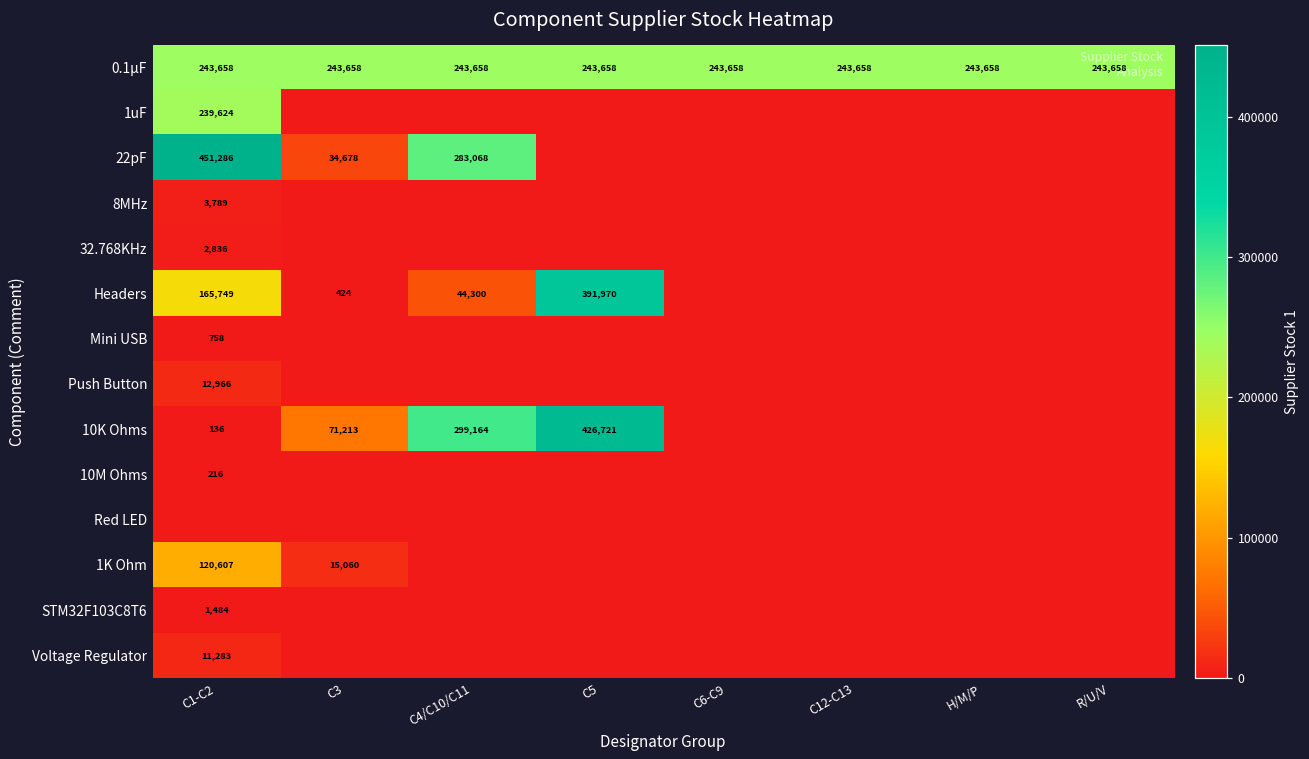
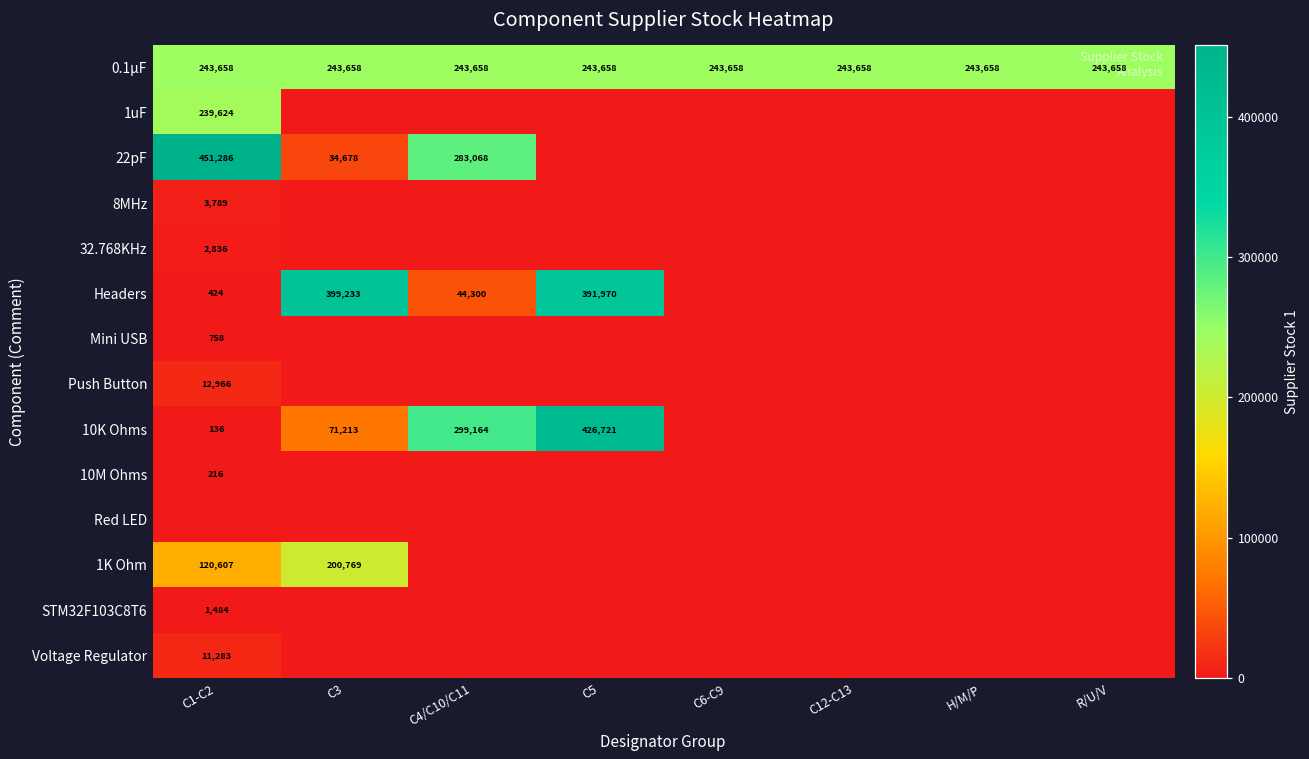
Headers, C1-C2: 165,749 -> 424
Headers, C3: 424 -> 399,233
1K Ohm, C3: 15,060 -> 200,769
